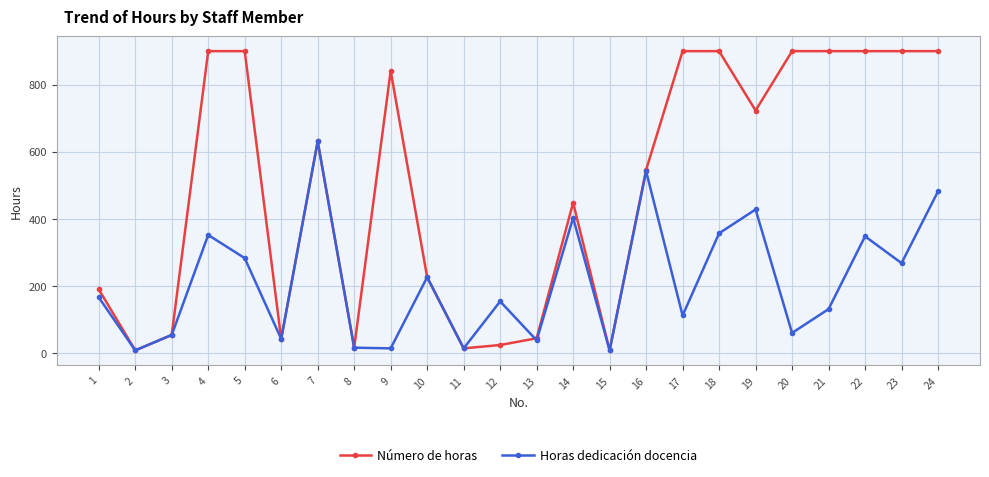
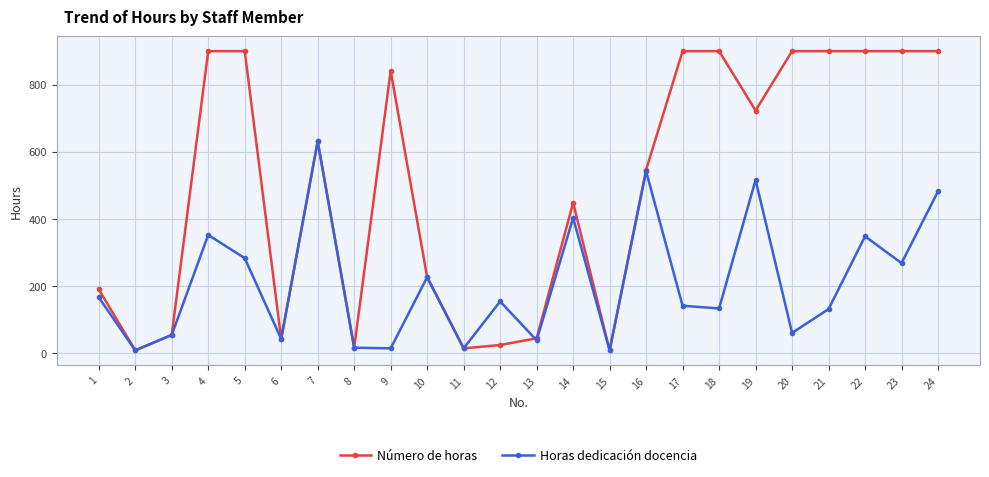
Horas dedicación docencia, 17: 110 -> 140
Horas dedicación docencia, 18: 360 -> 130
Horas dedicación docencia, 19: 430 -> 520
